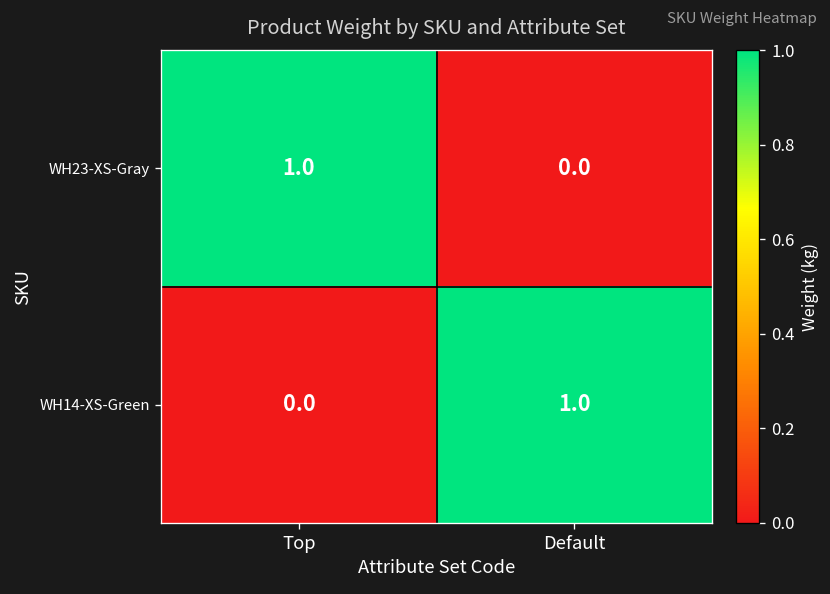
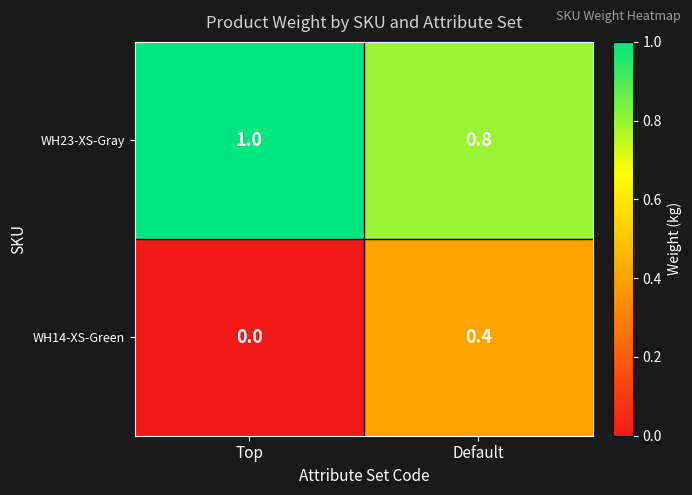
WH23-XS-Gray, Default: 0.0 -> 0.8
WH14-XS-Green, Default: 1.0 -> 0.4
